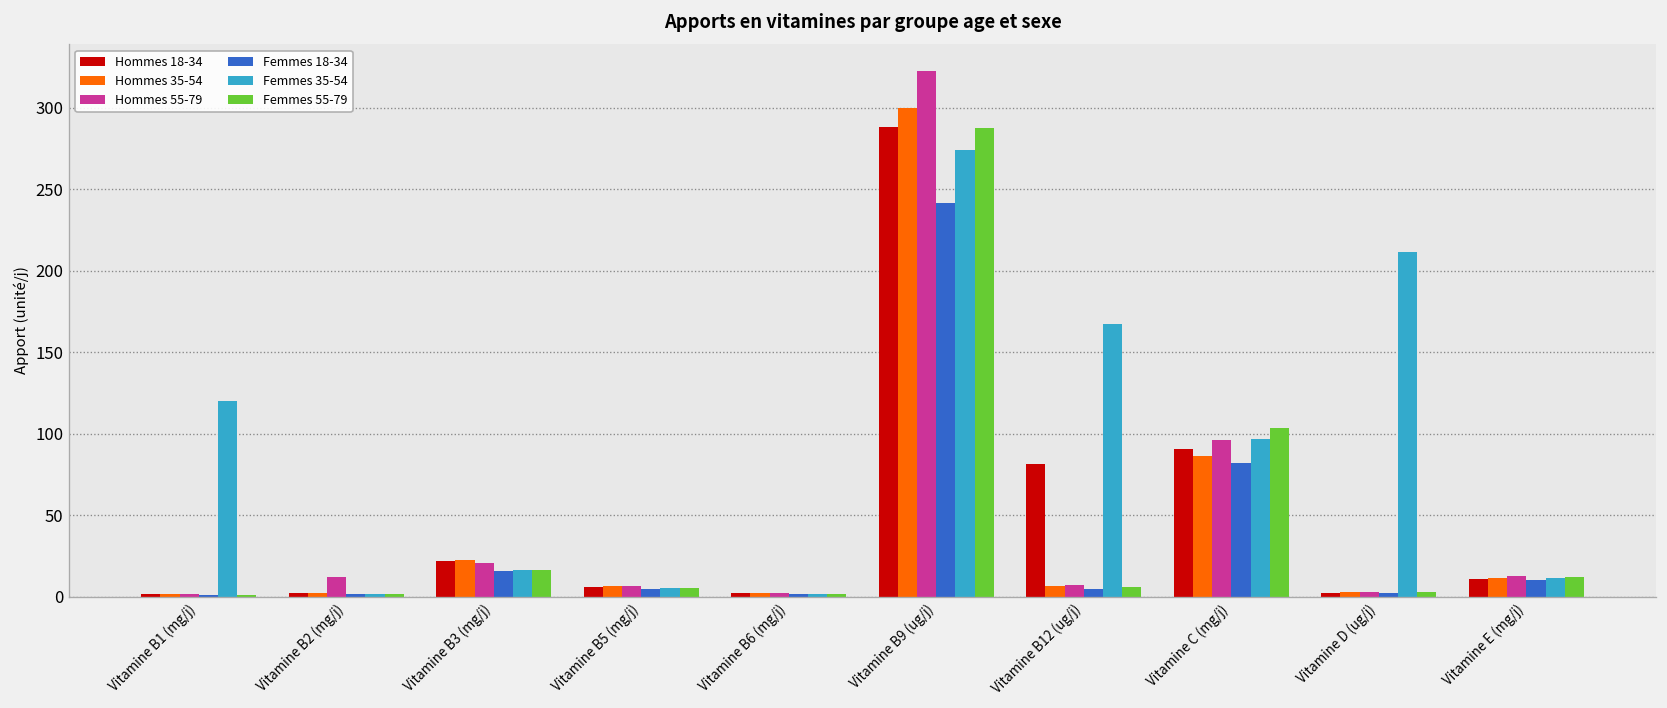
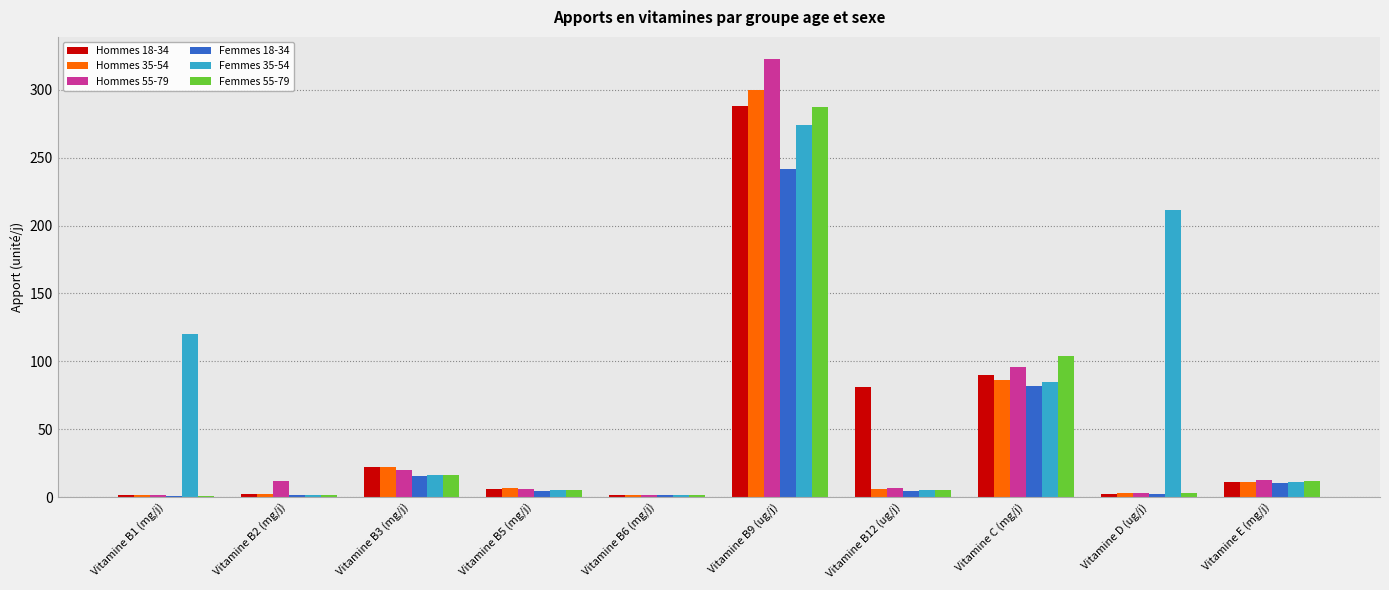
Femmes 35-54, Vitamine B12 (ug/j): 167 -> 5
Femmes 35-54, Vitamine C (mg/j): 97 -> 85
